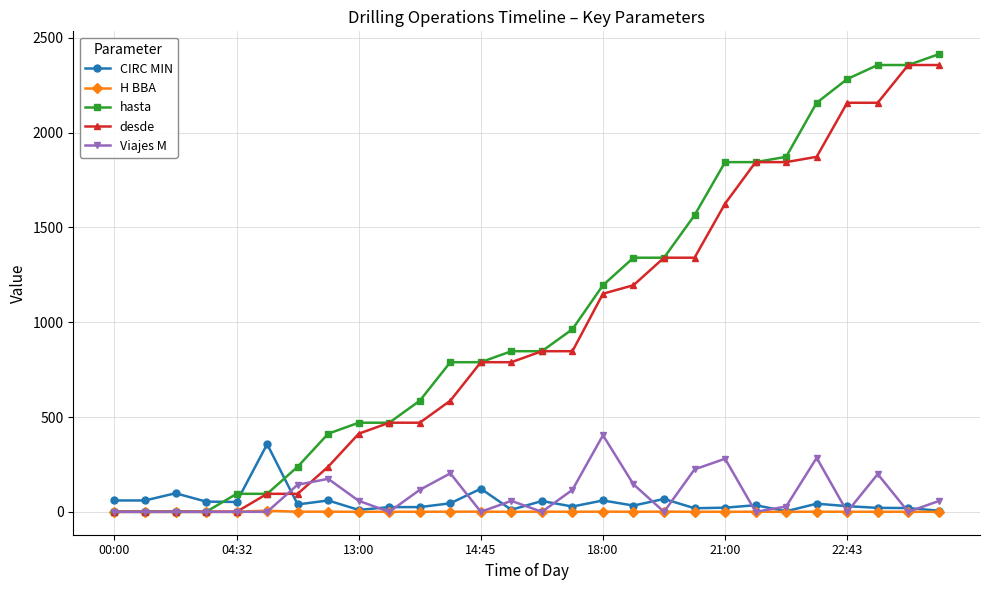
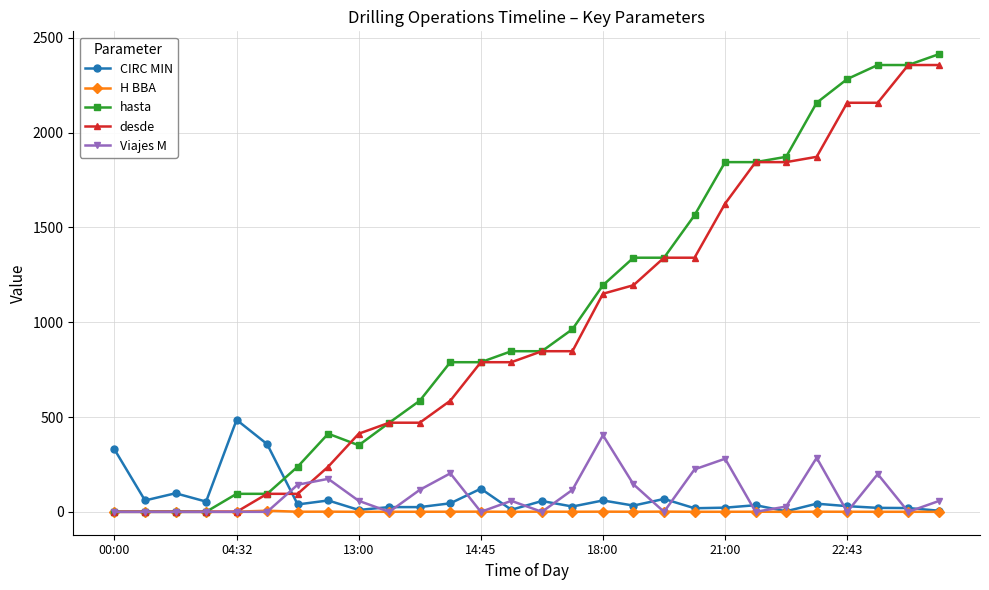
CIRC MIN, 00:00: 60 -> 330
CIRC MIN, 04:32: 50 -> 490
hasta, 13:00: 470 -> 350
